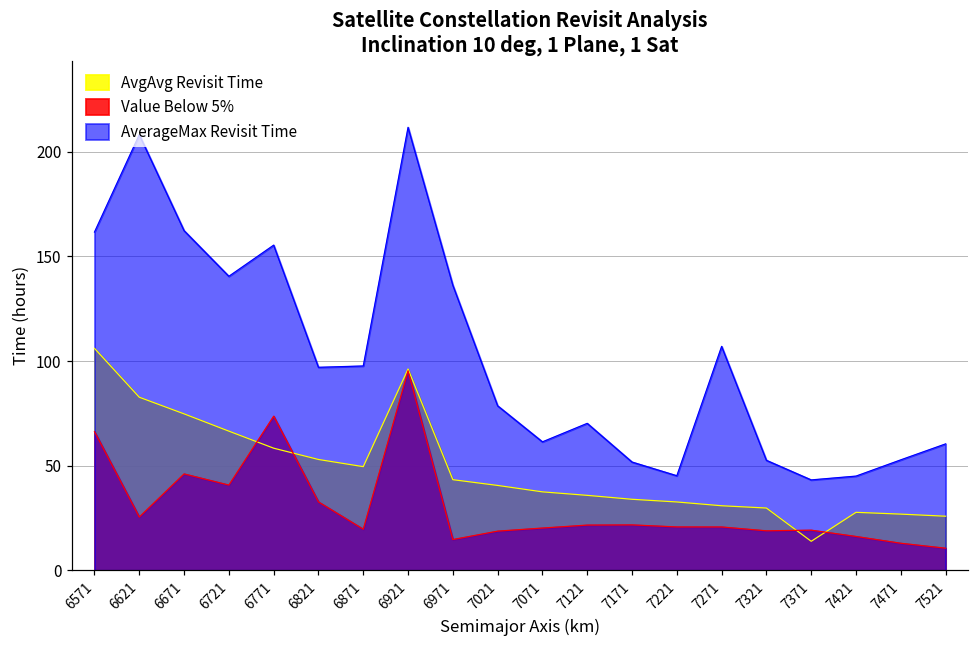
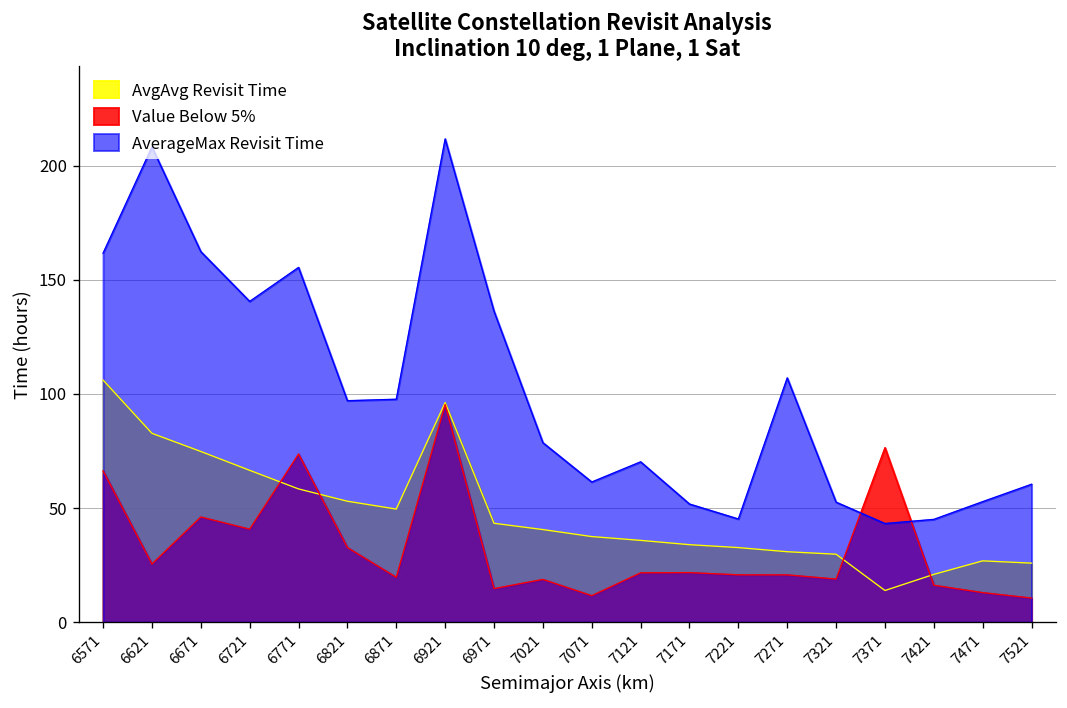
Value Below 5%, 7071: 20 -> 12
Value Below 5%, 7371: 19 -> 76
AvgAvg Revisit Time, 7421: 28 -> 21
